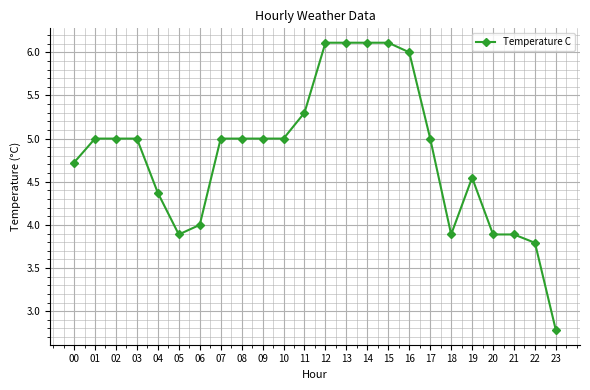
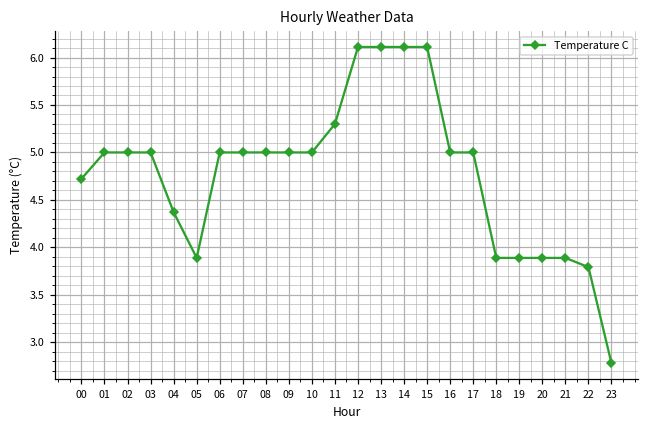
06: 4 -> 5
16: 6 -> 5
19: 4.5 -> 3.9
